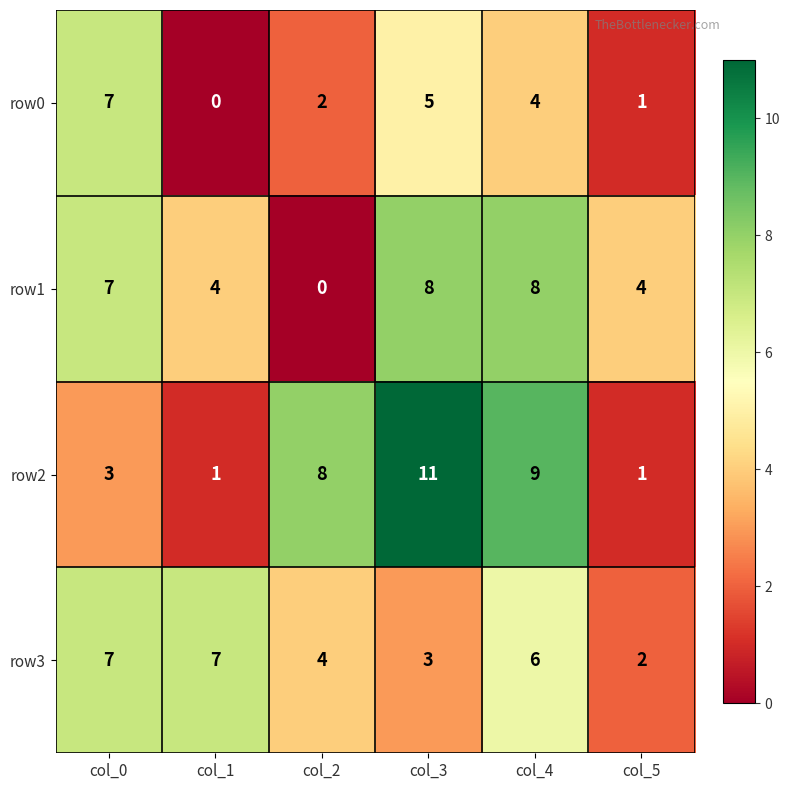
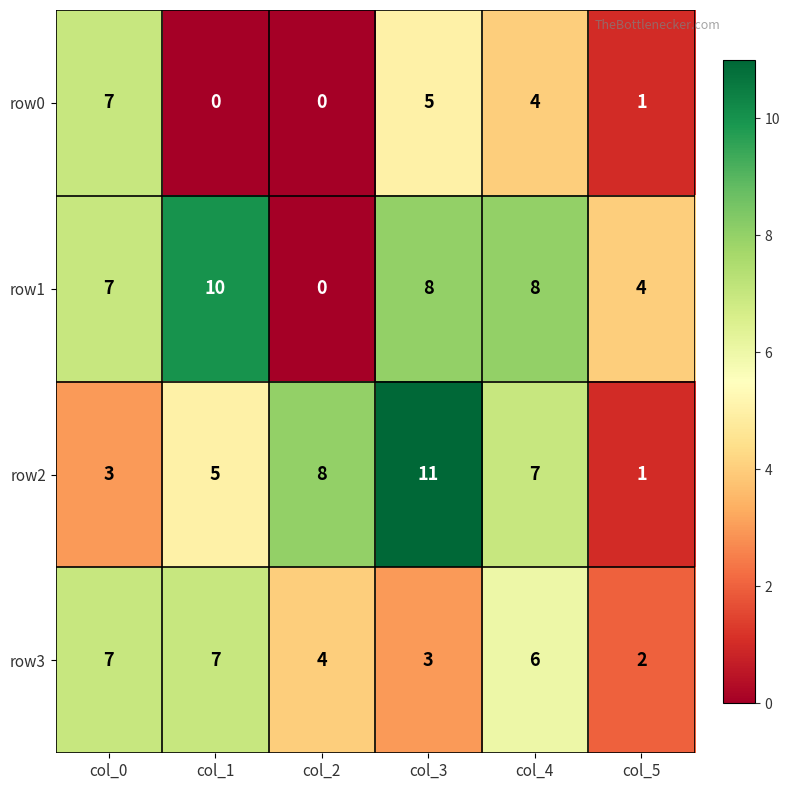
row0, col_2: 2 -> 0
row1, col_1: 4 -> 10
row2, col_1: 1 -> 5
row2, col_4: 9 -> 7
